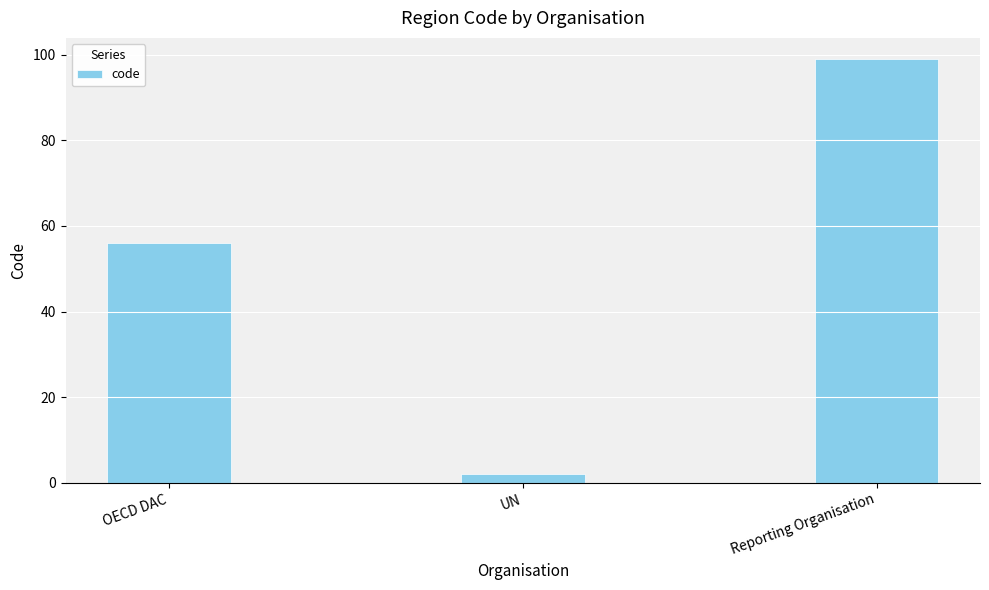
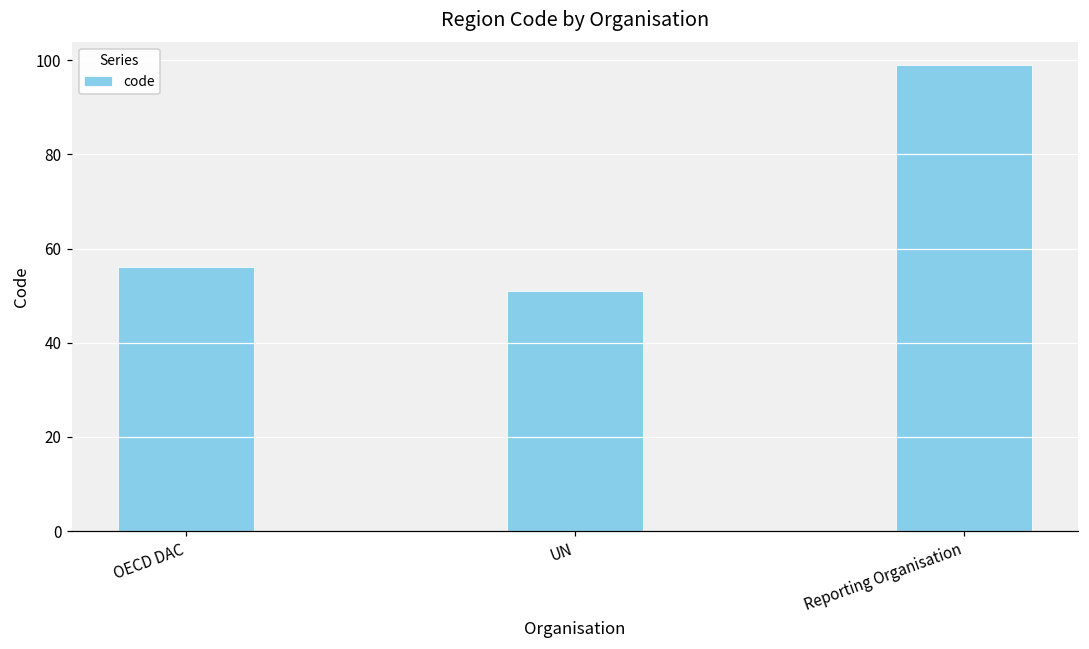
UN: 2 -> 51
